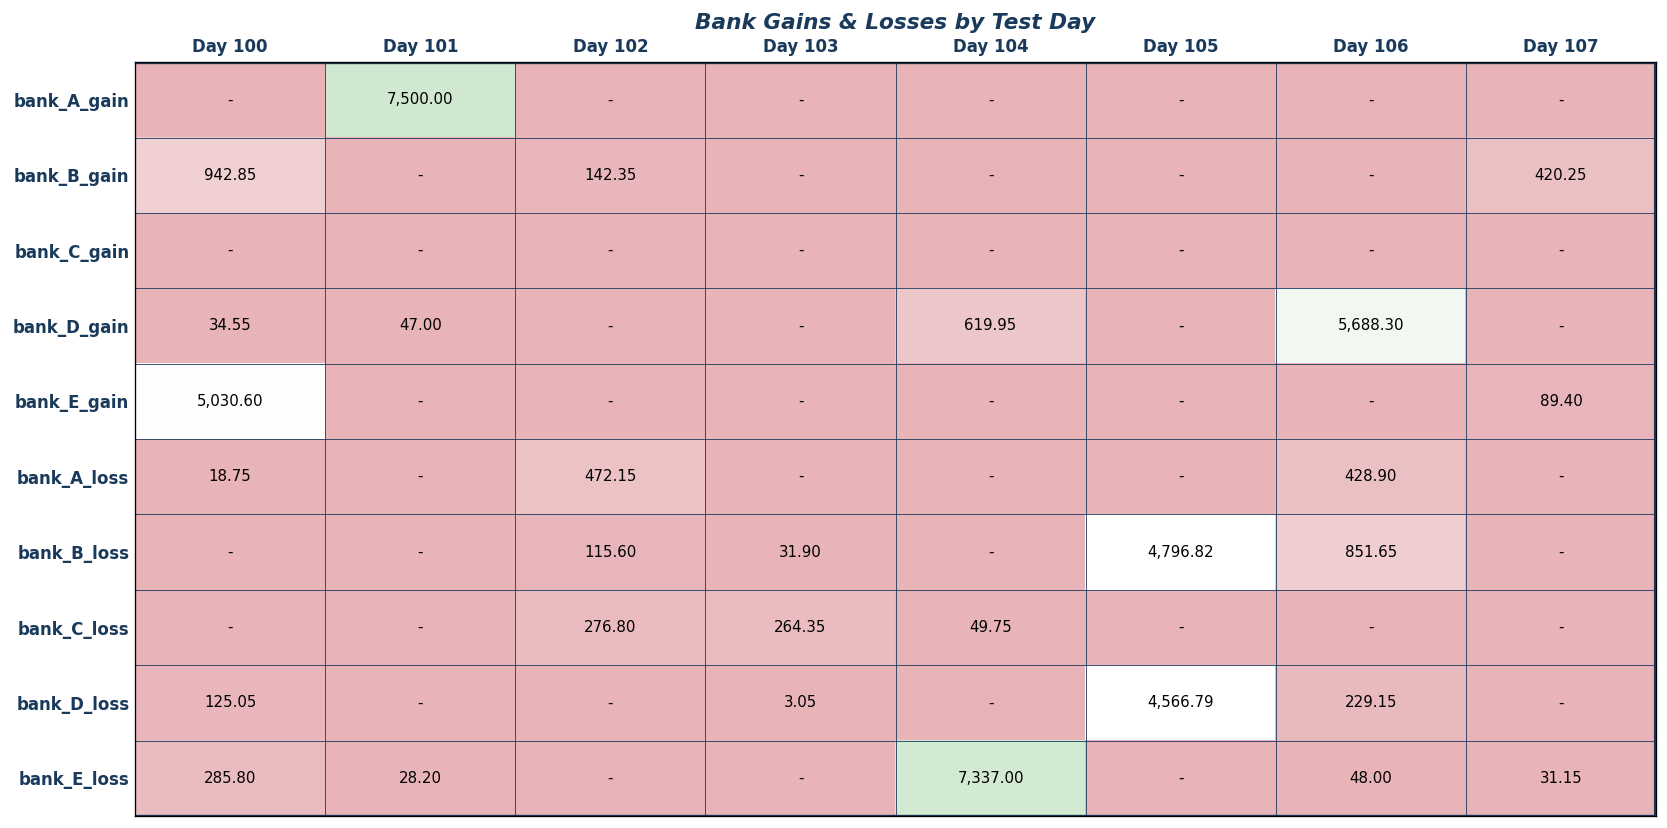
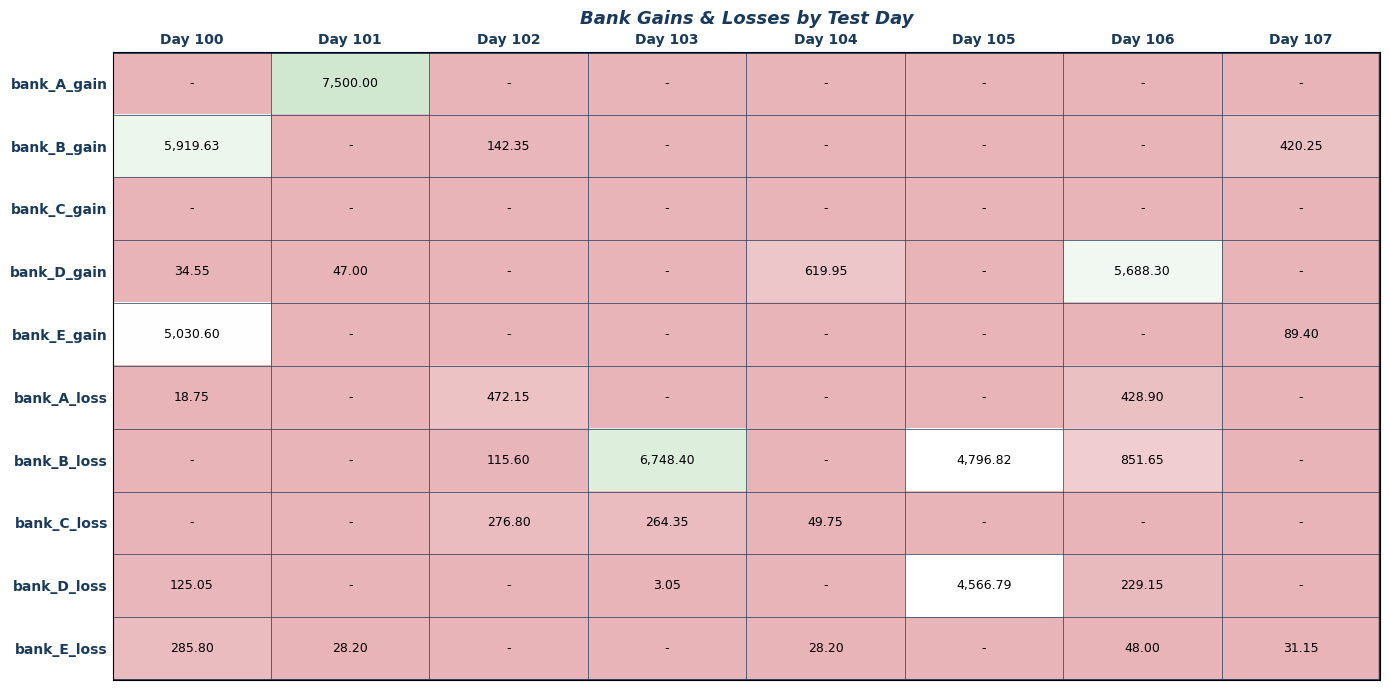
bank_B_gain, Day 100: 942.85 -> 5,919.63
bank_B_loss, Day 103: 31.90 -> 6,748.40
bank_E_loss, Day 104: 7,337.00 -> 28.20
